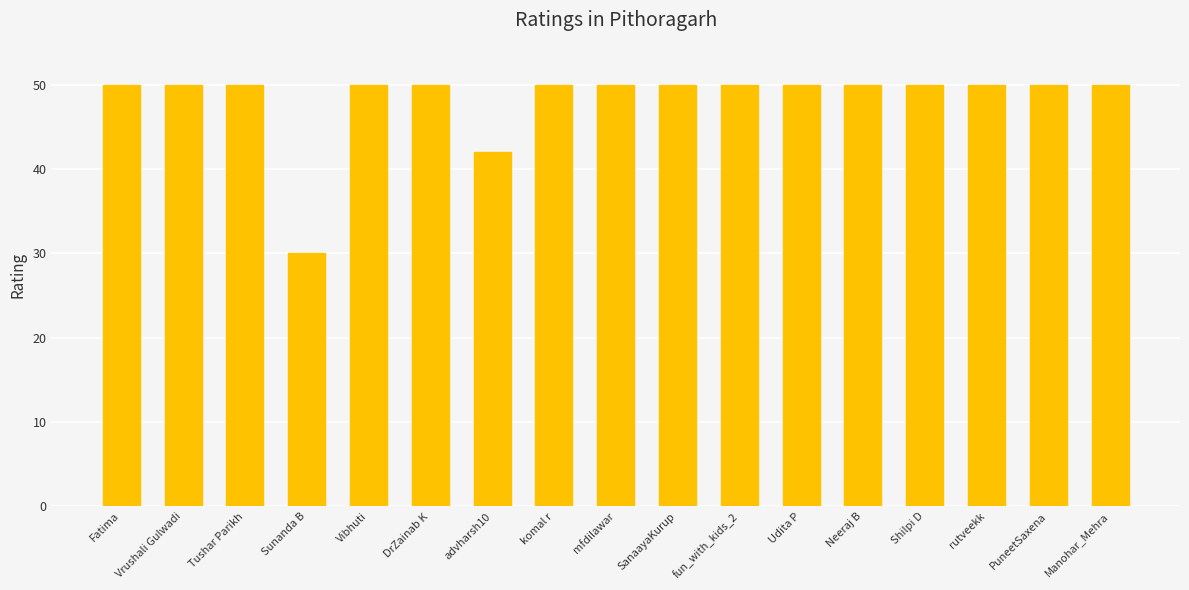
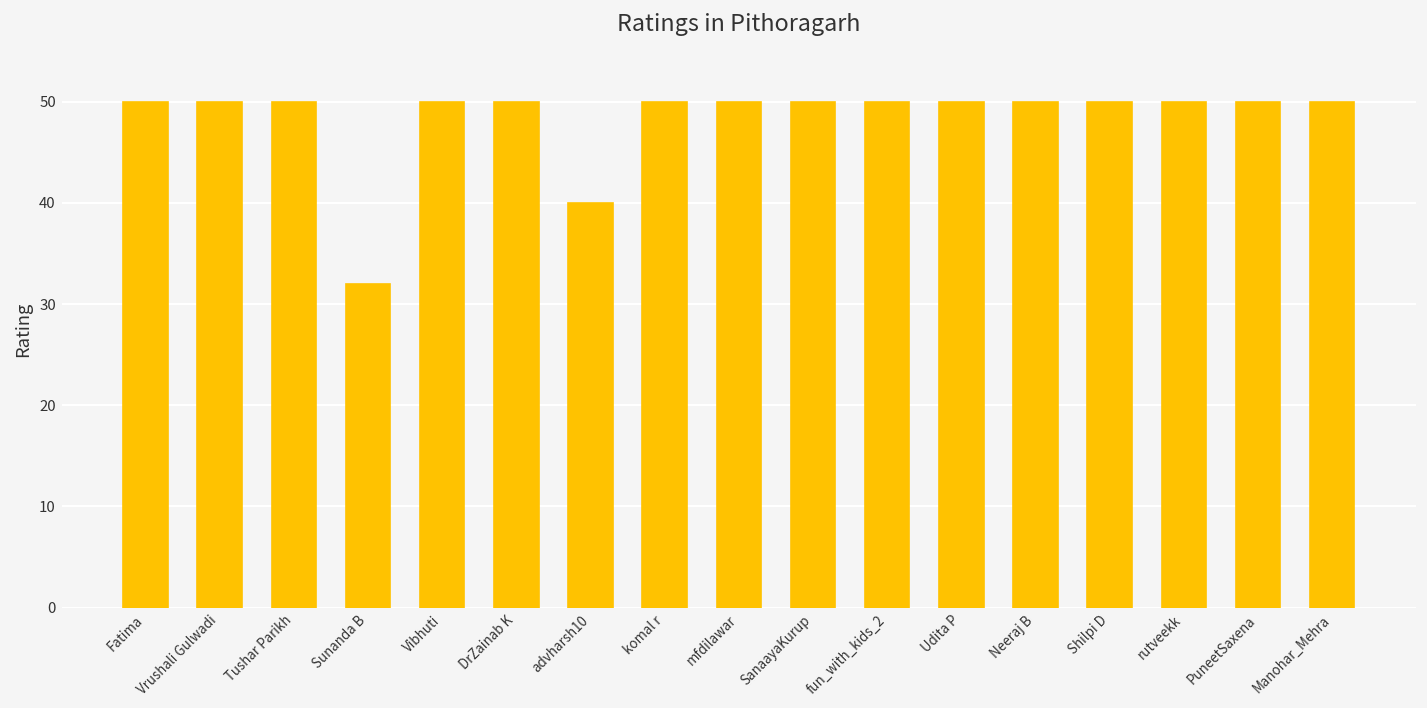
Sunanda B: 30 -> 32
advharsh10: 42 -> 40
